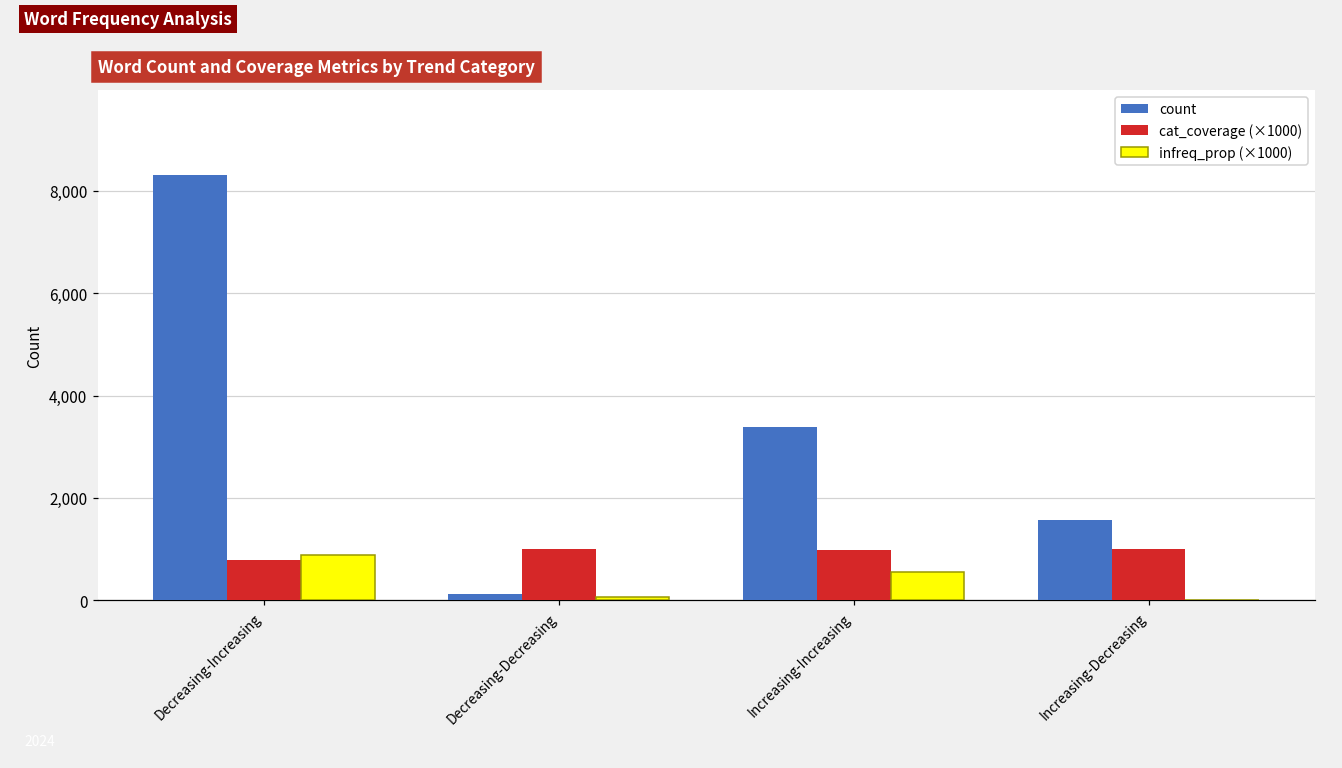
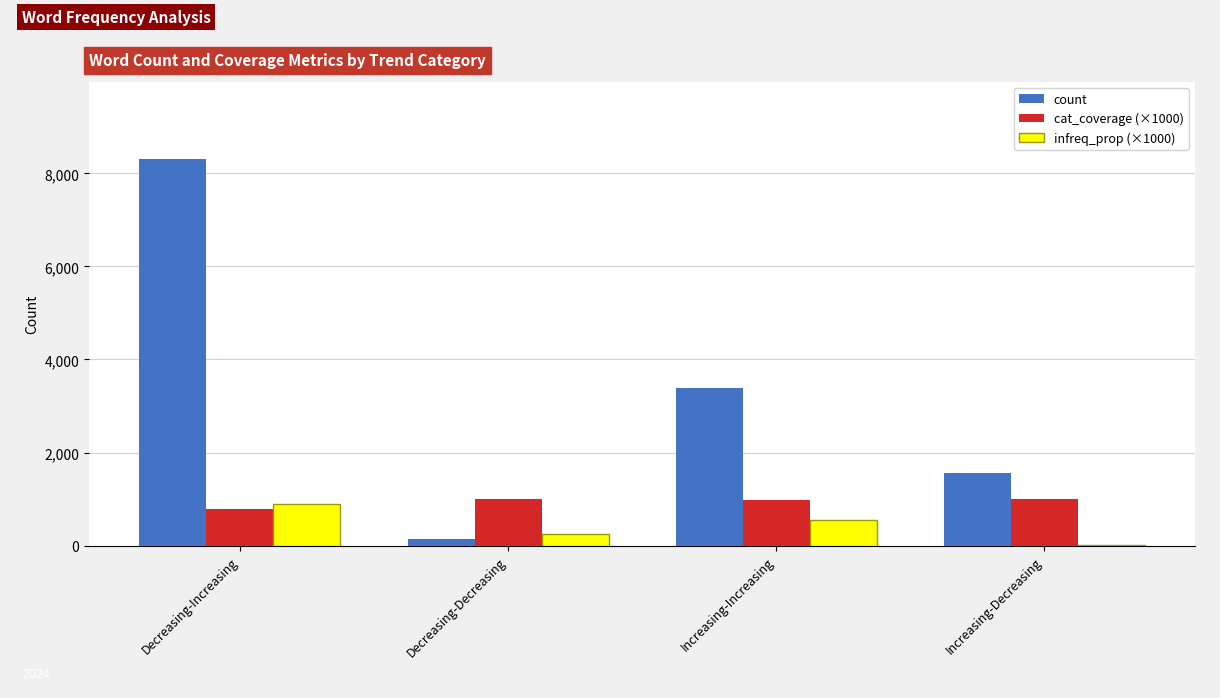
infreq_prop (×1000), Decreasing-Decreasing: 100 -> 300
